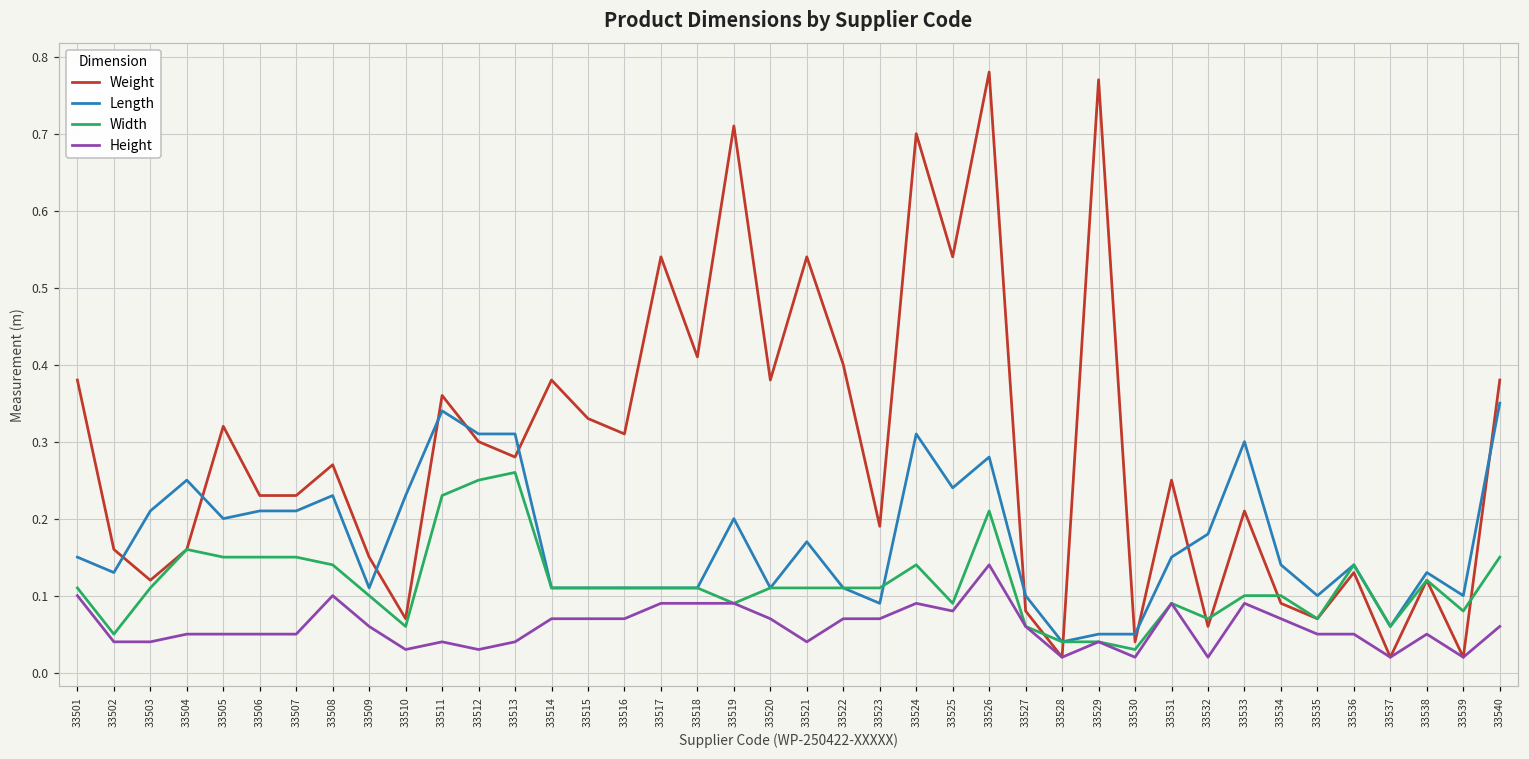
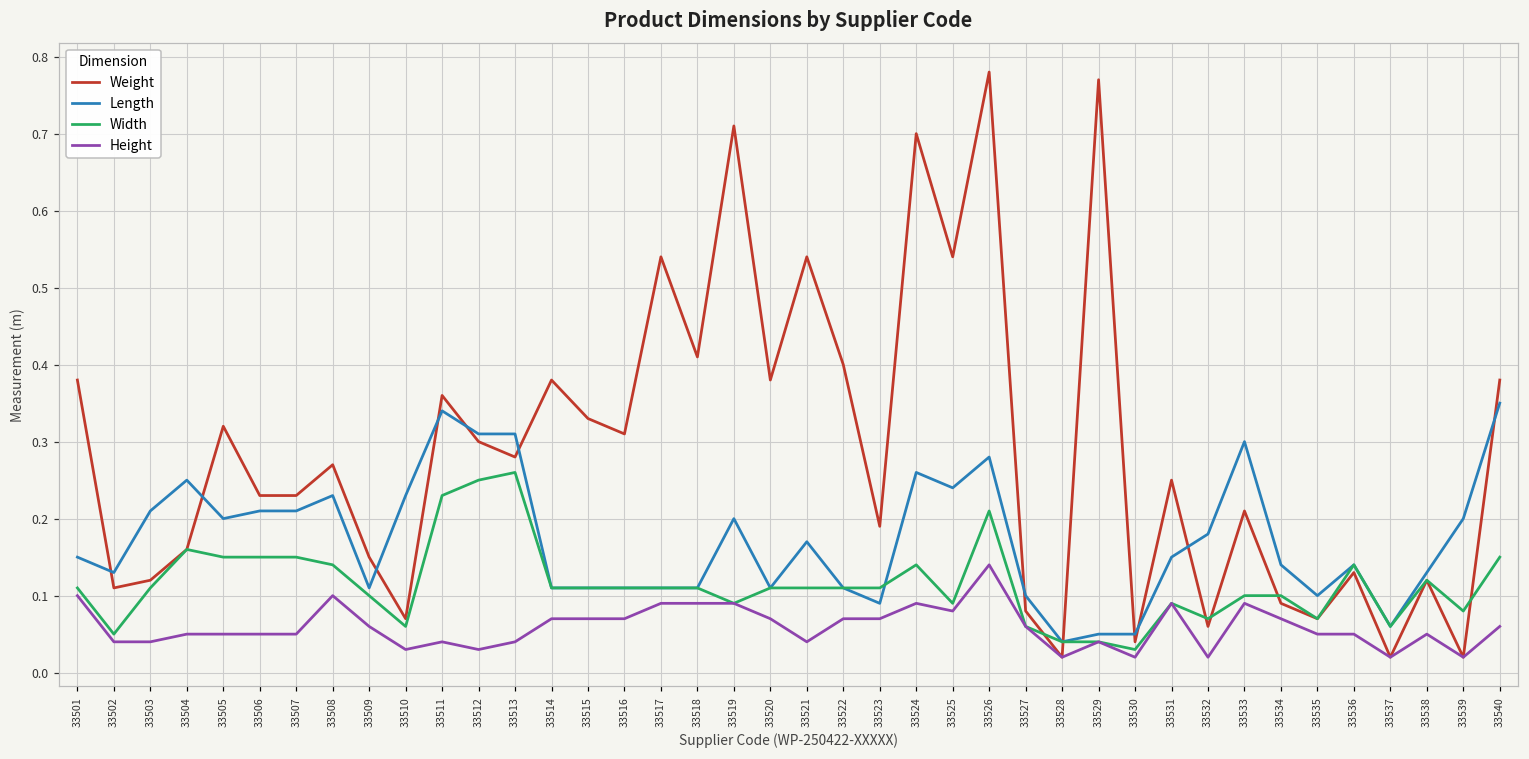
Weight, 33502: 0.16 -> 0.11
Length, 33524: 0.31 -> 0.26
Length, 33539: 0.1 -> 0.2
